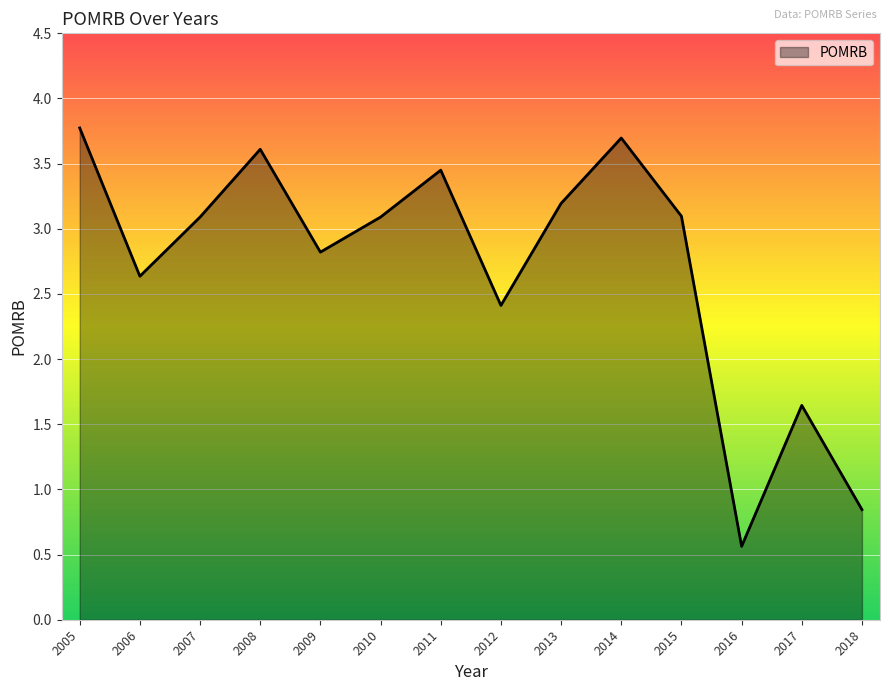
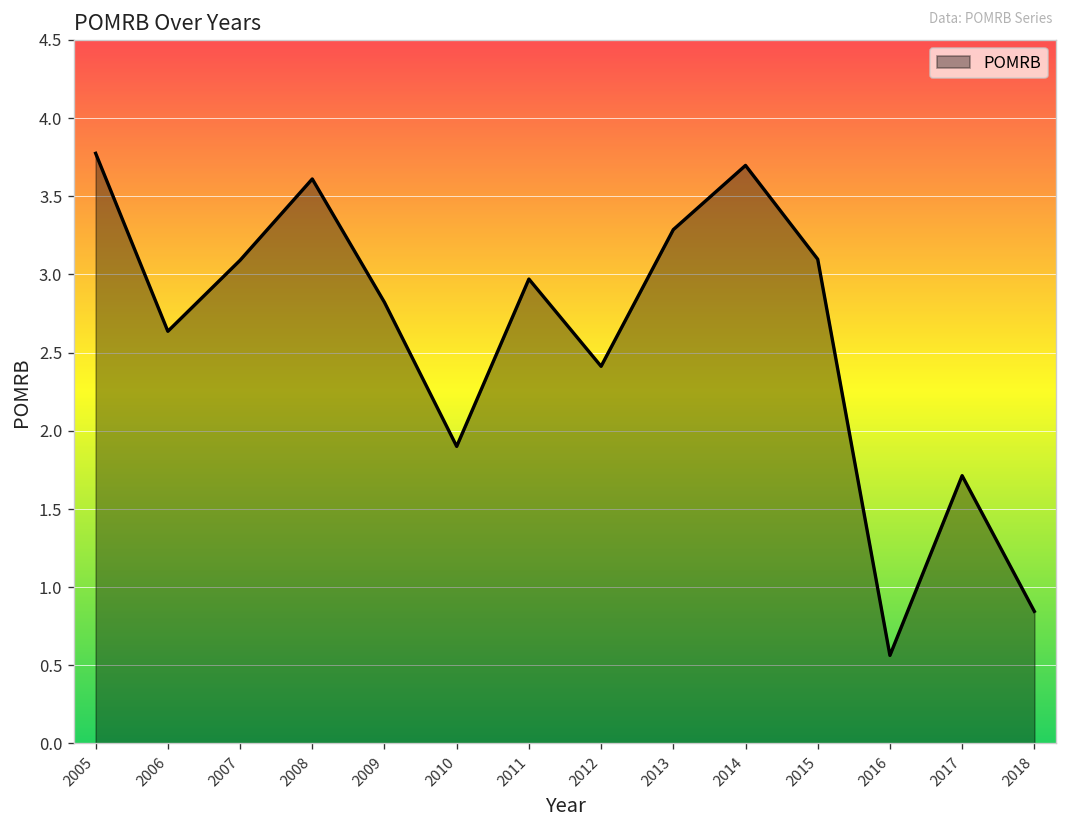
2010: 3.09 -> 1.90
2011: 3.45 -> 2.97
2013: 3.20 -> 3.29
2017: 1.64 -> 1.71
